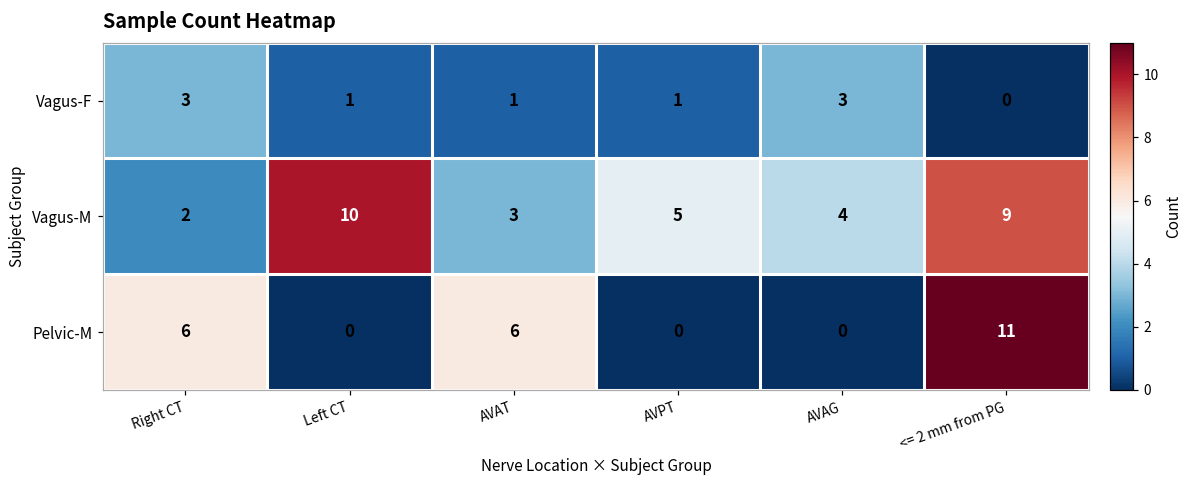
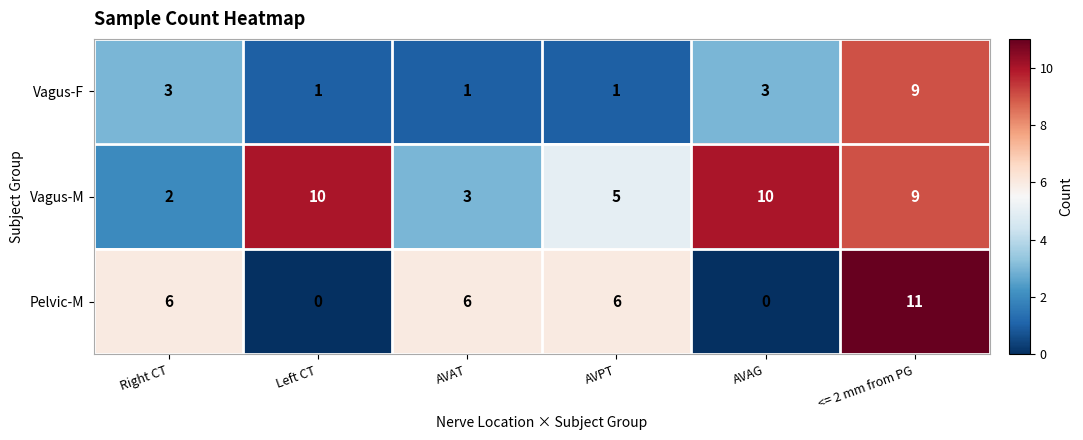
Vagus-F, <= 2 mm from PG: 0 -> 9
Vagus-M, AVAG: 4 -> 10
Pelvic-M, AVPT: 0 -> 6
